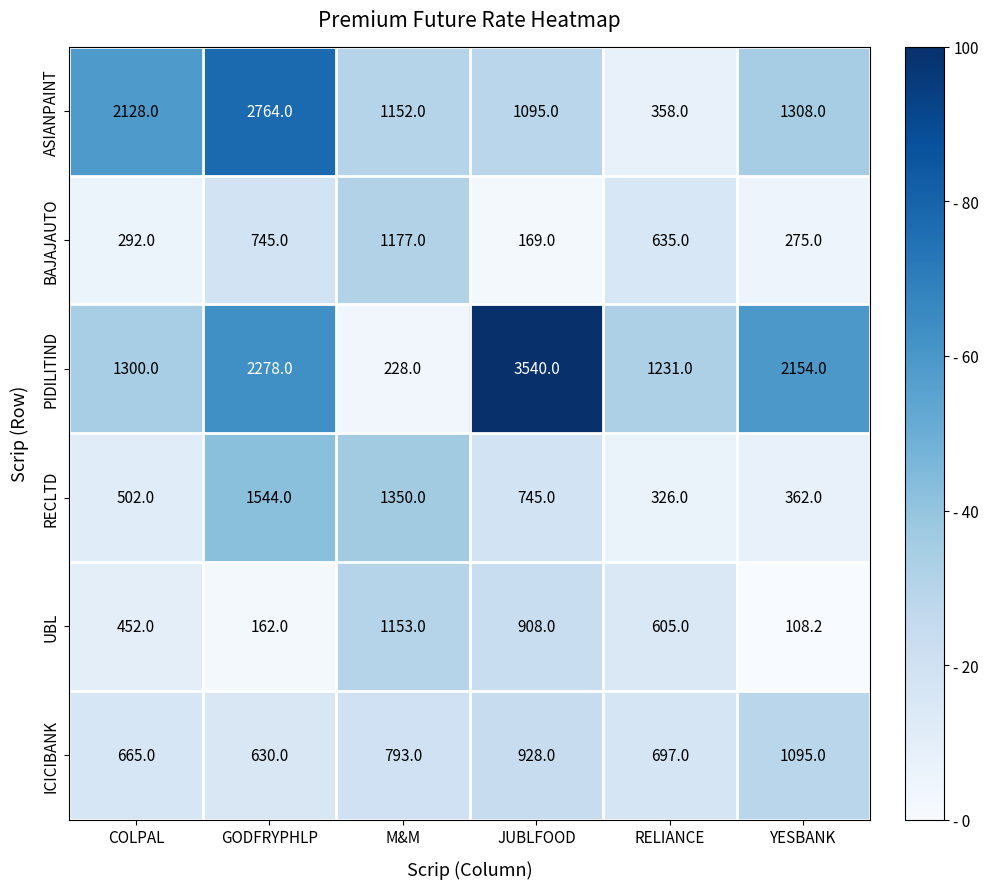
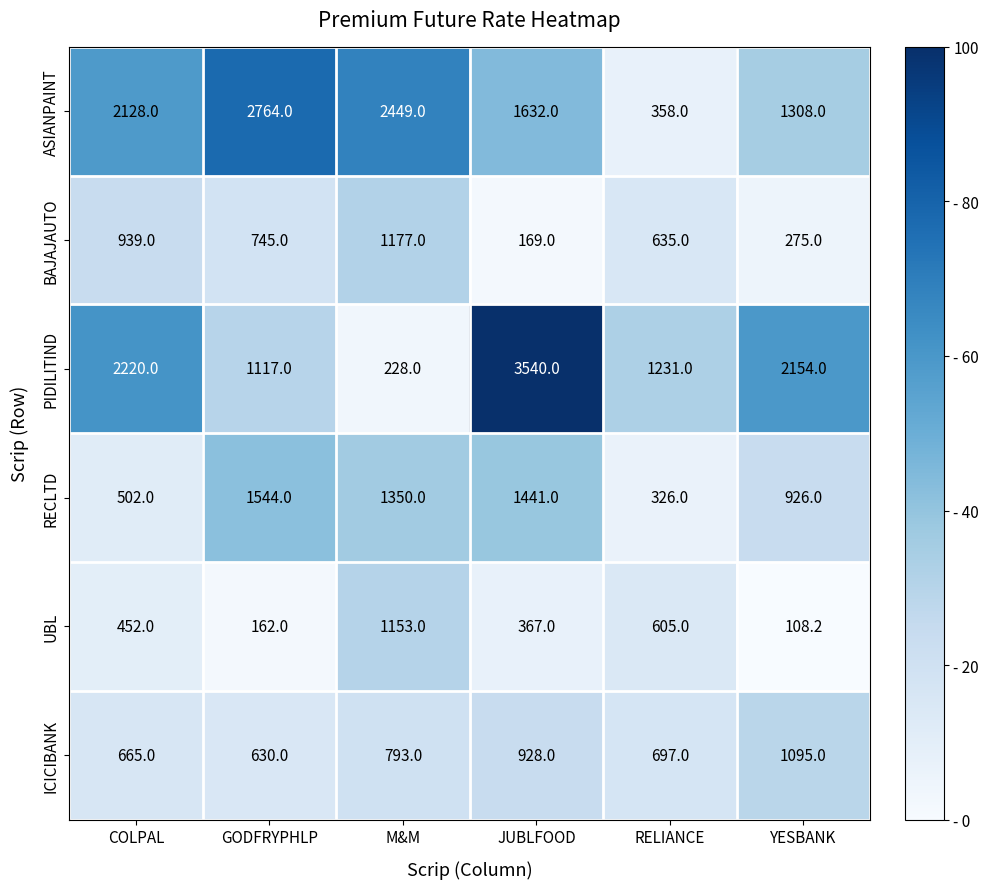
ASIANPAINT, M&M: 1152.0 -> 2449.0
ASIANPAINT, JUBLFOOD: 1095.0 -> 1632.0
BAJAJAUTO, COLPAL: 292.0 -> 939.0
PIDILITIND, COLPAL: 1300.0 -> 2220.0
PIDILITIND, GODFRYPHLP: 2278.0 -> 1117.0
RECLTD, JUBLFOOD: 745.0 -> 1441.0
RECLTD, YESBANK: 362.0 -> 926.0
UBL, JUBLFOOD: 908.0 -> 367.0
